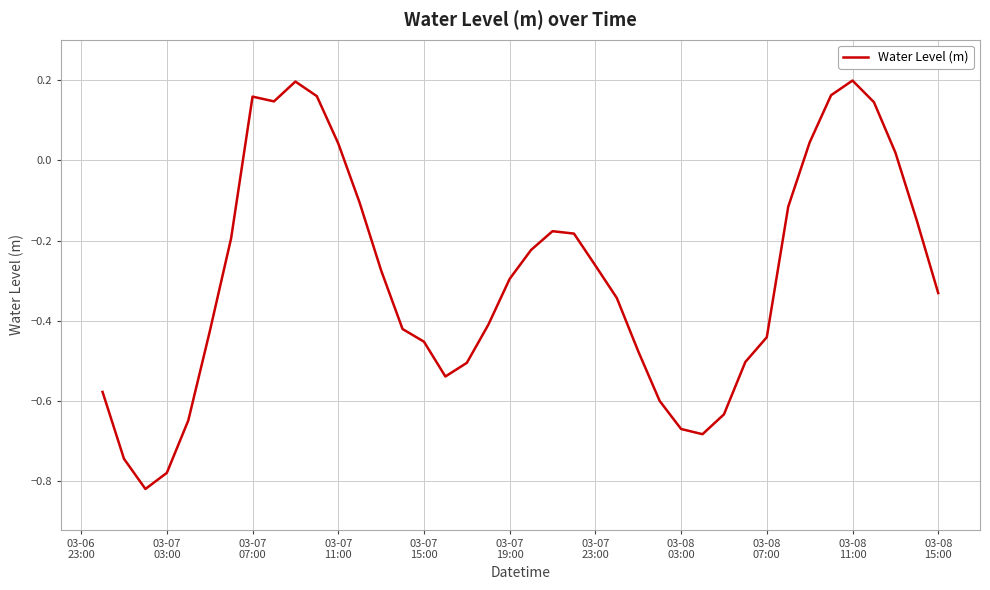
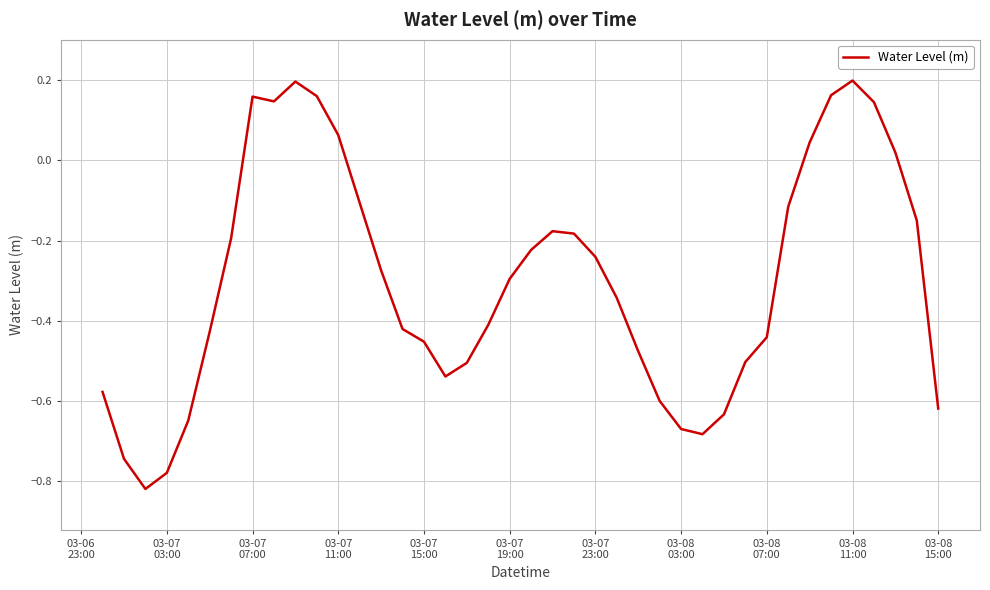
03-07 11:00: 0.04 -> 0.06
03-07 23:00: -0.26 -> -0.24
03-08 15:00: -0.33 -> -0.62
